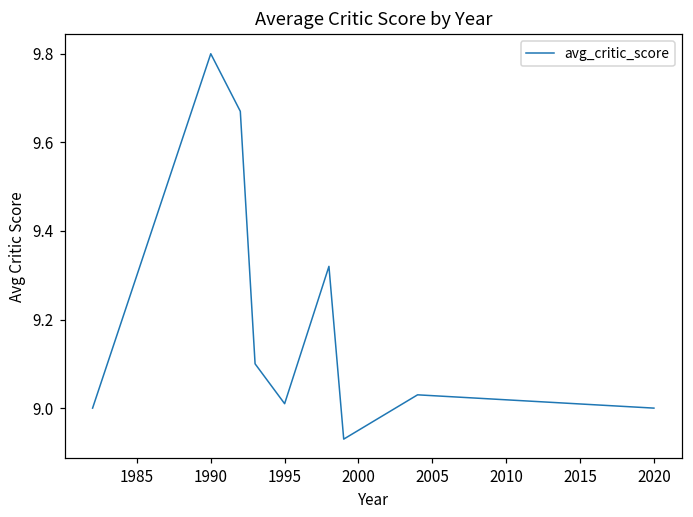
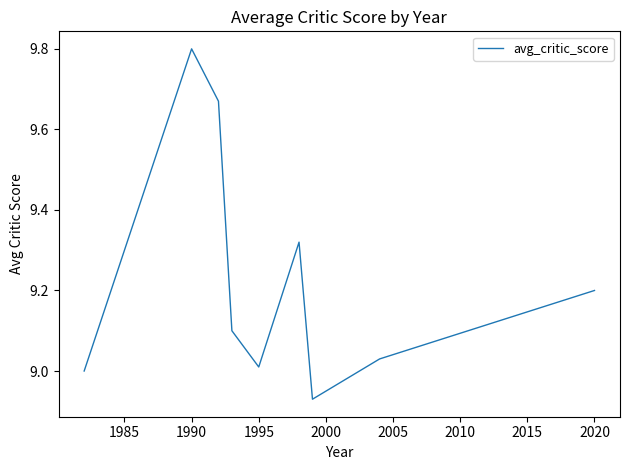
2020: 9.0 -> 9.2
